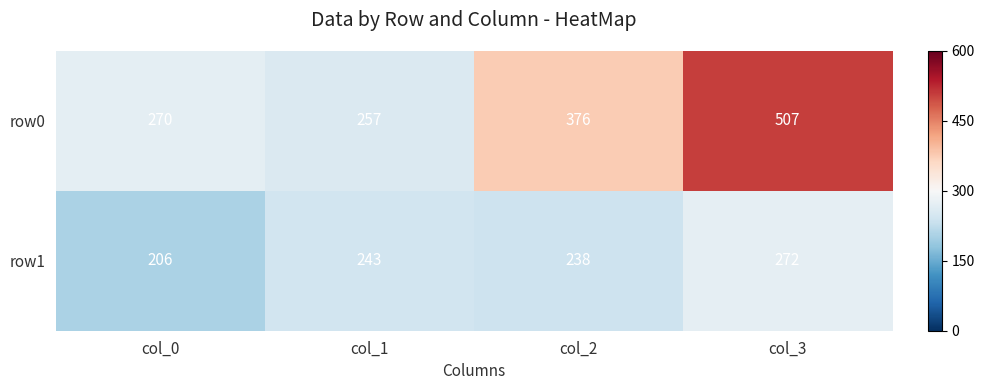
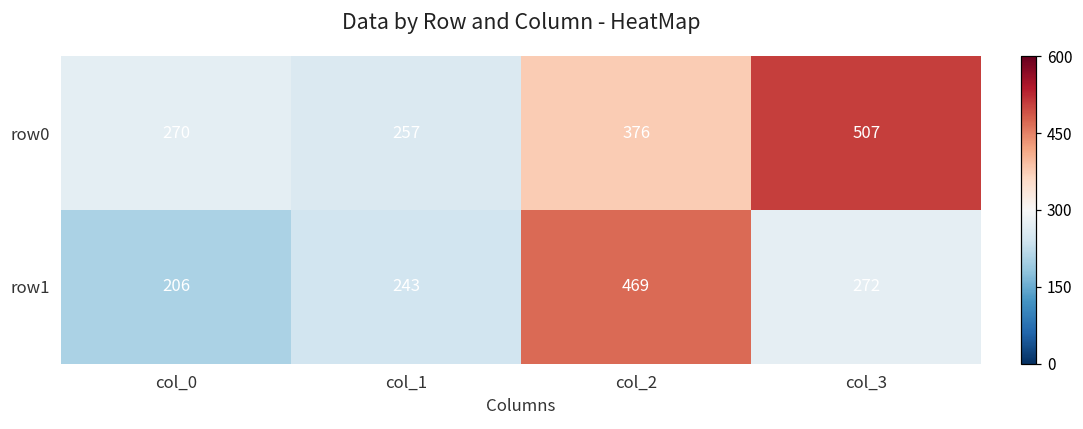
row1, col_2: 238 -> 469
